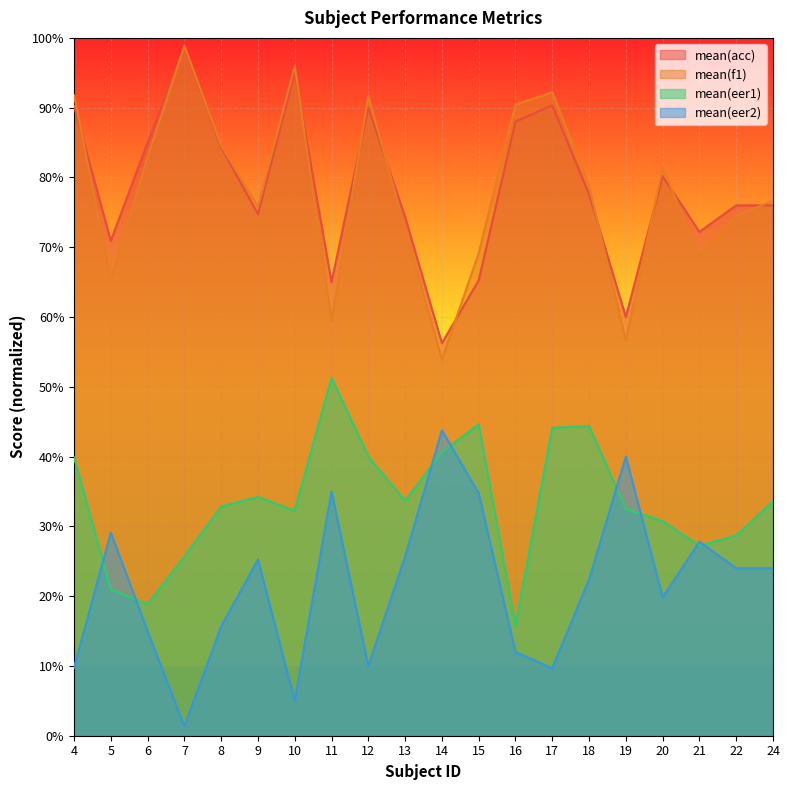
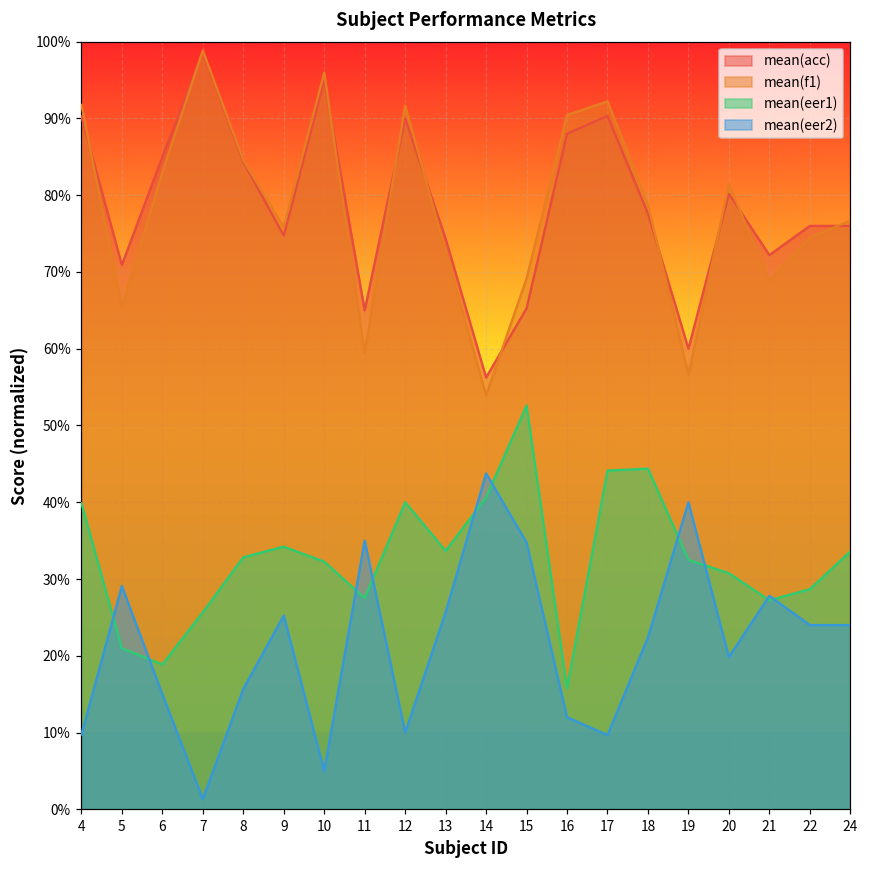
mean(eer1), 11: 51% -> 28%
mean(eer1), 15: 45% -> 53%
